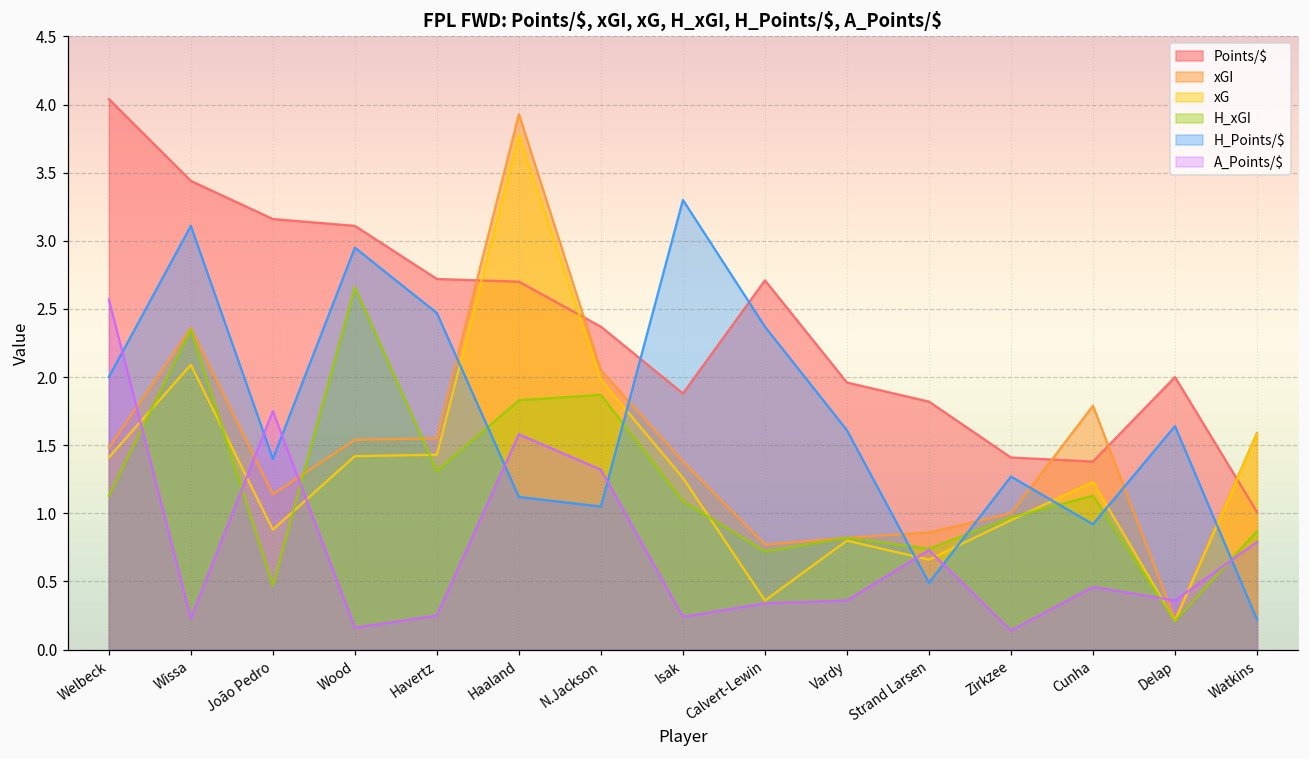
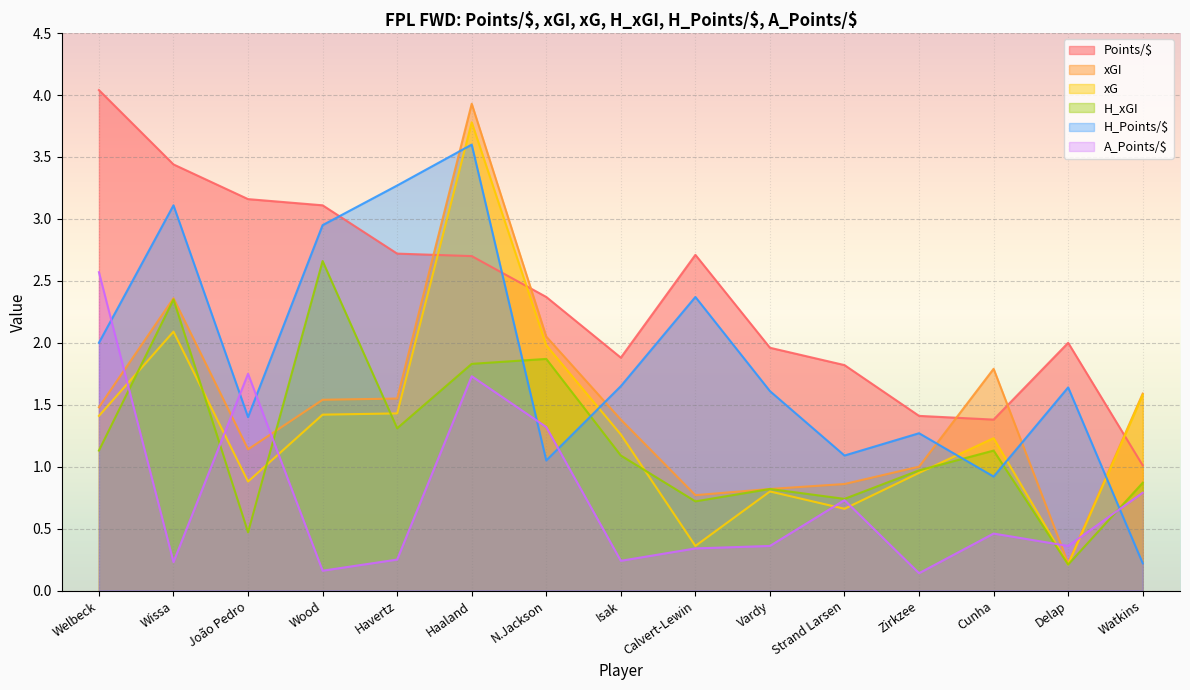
H_Points/$, Havertz: 2.47 -> 3.27
H_Points/$, Haaland: 1.12 -> 3.60
A_Points/$, Haaland: 1.58 -> 1.73
H_Points/$, Isak: 3.30 -> 1.65
H_Points/$, Strand Larsen: 0.49 -> 1.09
